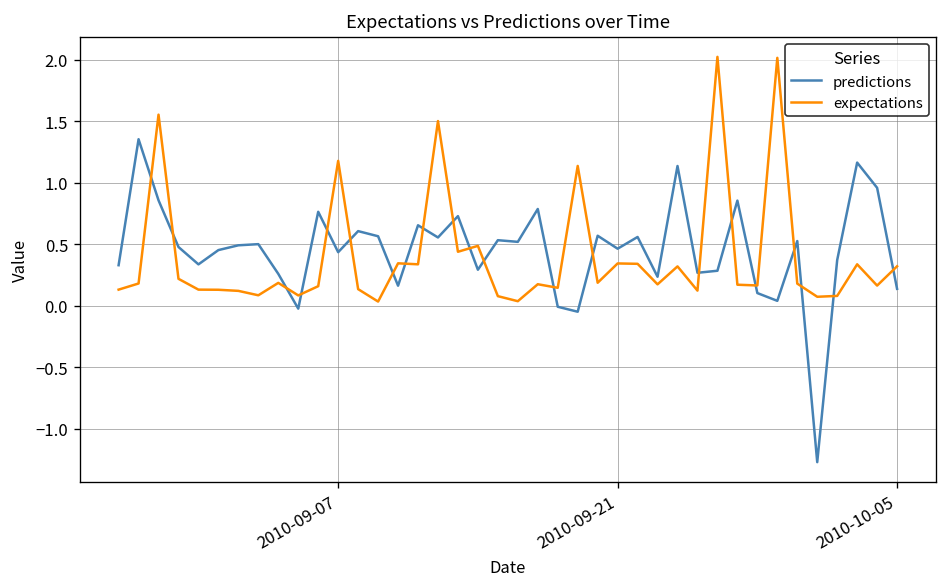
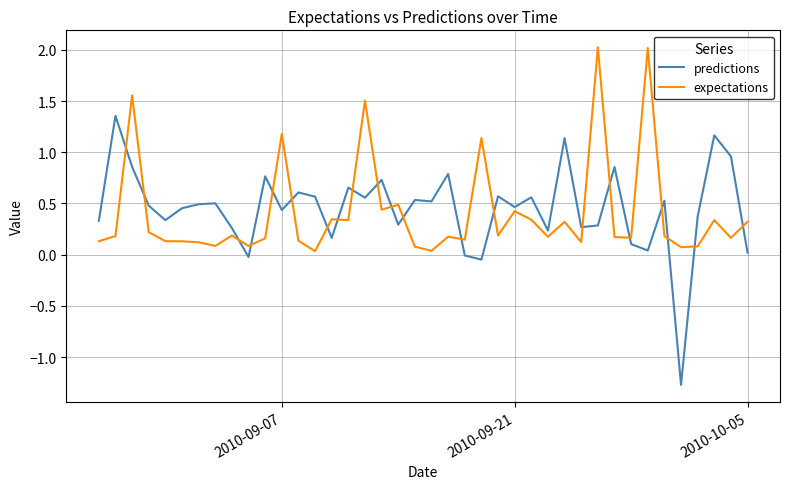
expectations, 2010-09-21: 0.34 -> 0.42
predictions, 2010-10-05: 0.14 -> 0.02
